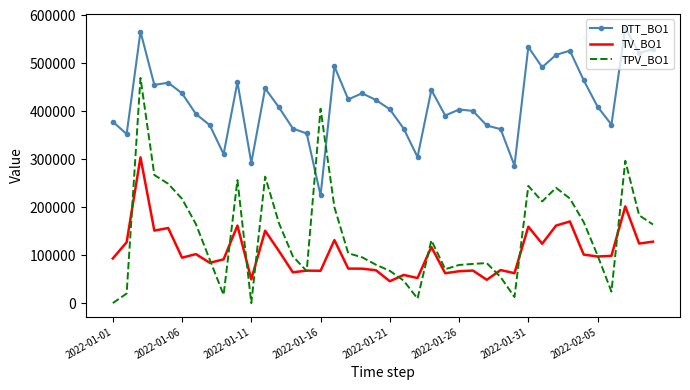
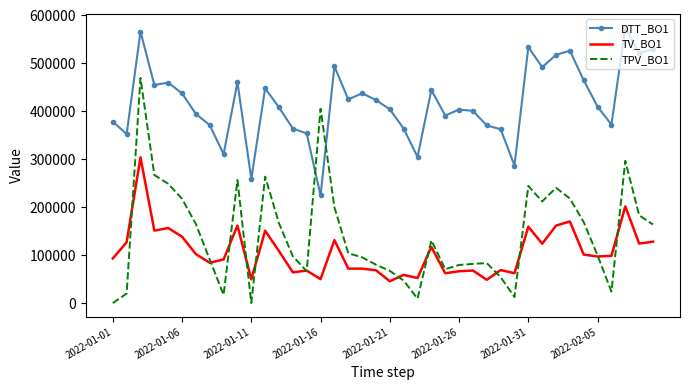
TV_BO1, 2022-01-06: 90000 -> 140000
DTT_BO1, 2022-01-11: 290000 -> 260000
TV_BO1, 2022-01-16: 70000 -> 50000
